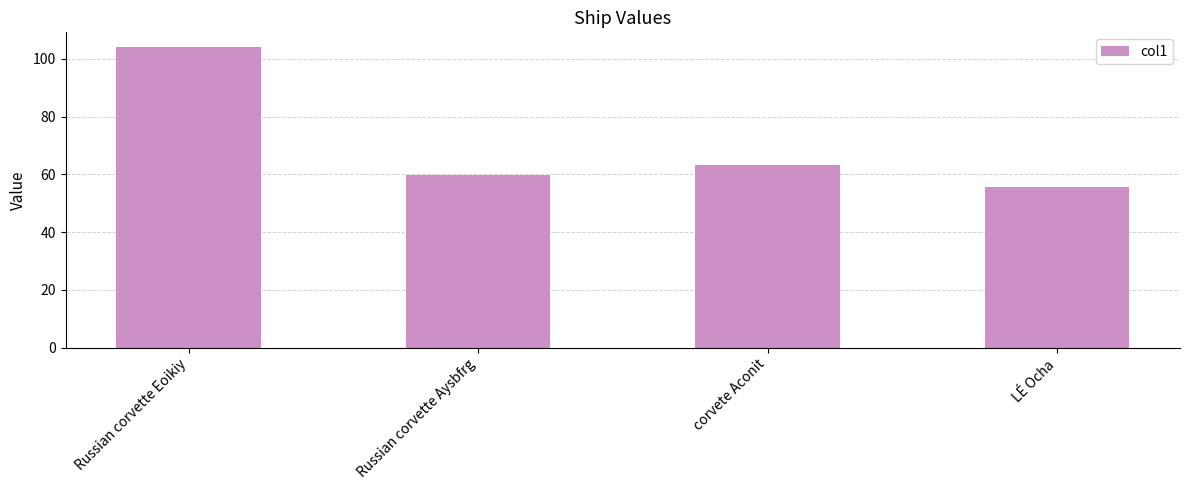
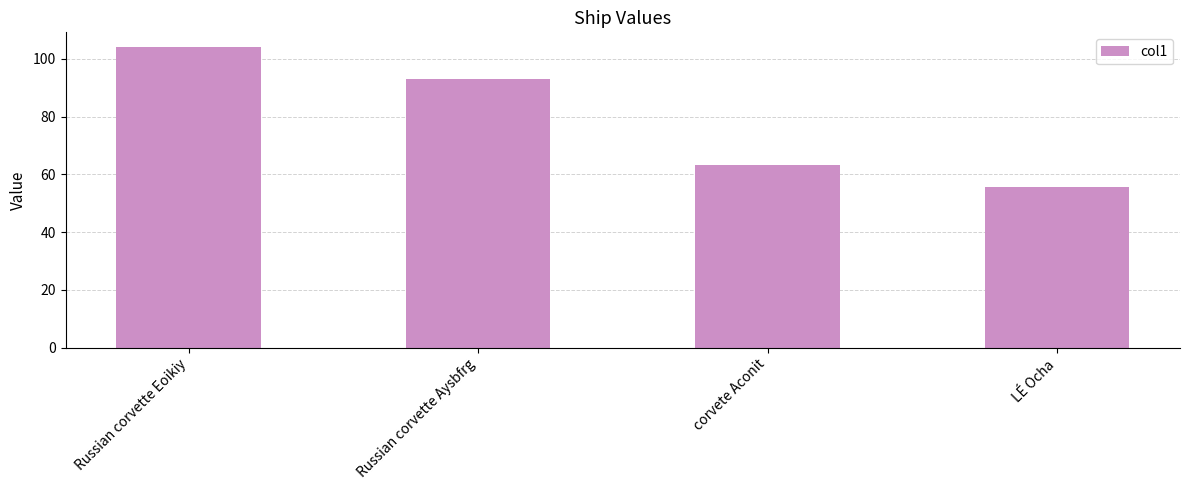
Russian corvette Aysbfrg: 60 -> 93
